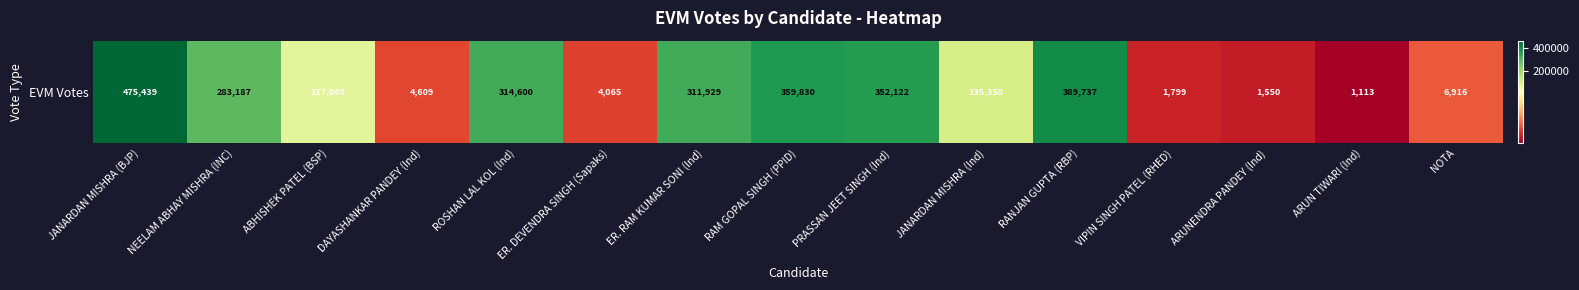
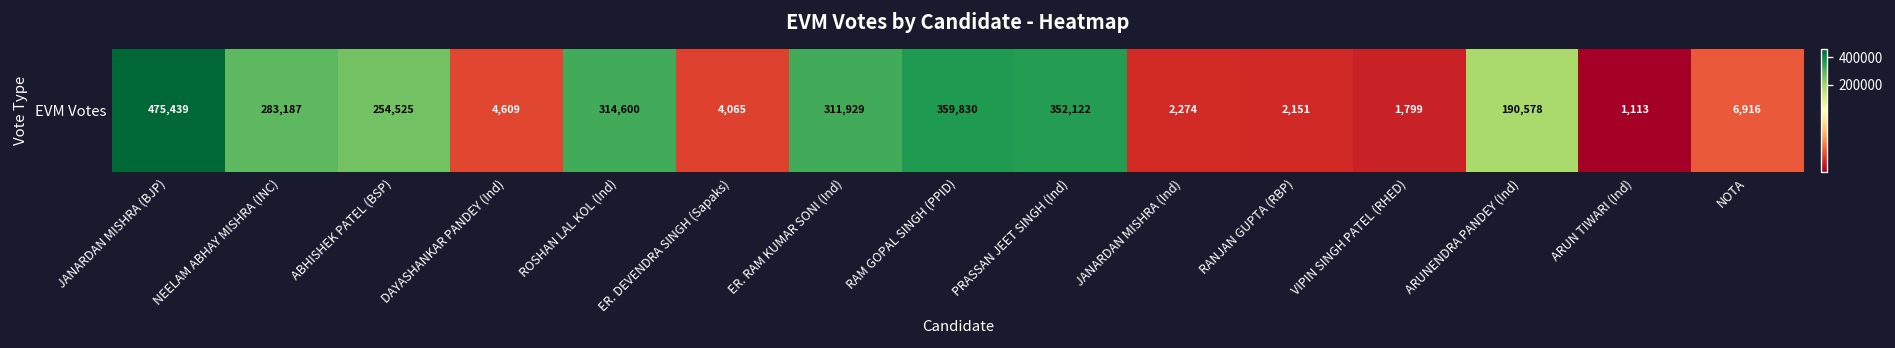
EVM Votes, ABHISHEK PATEL (BSP): 117,089 -> 254,525
EVM Votes, JANARDAN MISHRA (Ind): 135,358 -> 2,274
EVM Votes, RANJAN GUPTA (RBP): 389,737 -> 2,151
EVM Votes, ARUNENDRA PANDEY (Ind): 1,550 -> 190,578
